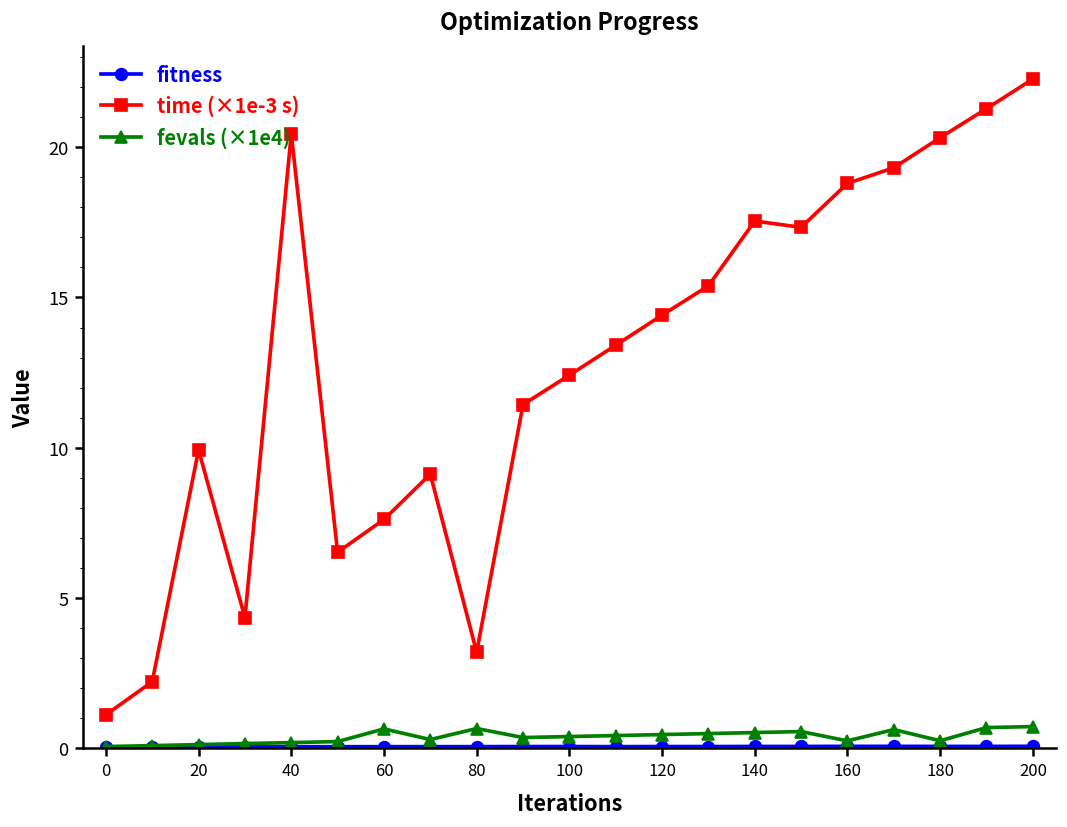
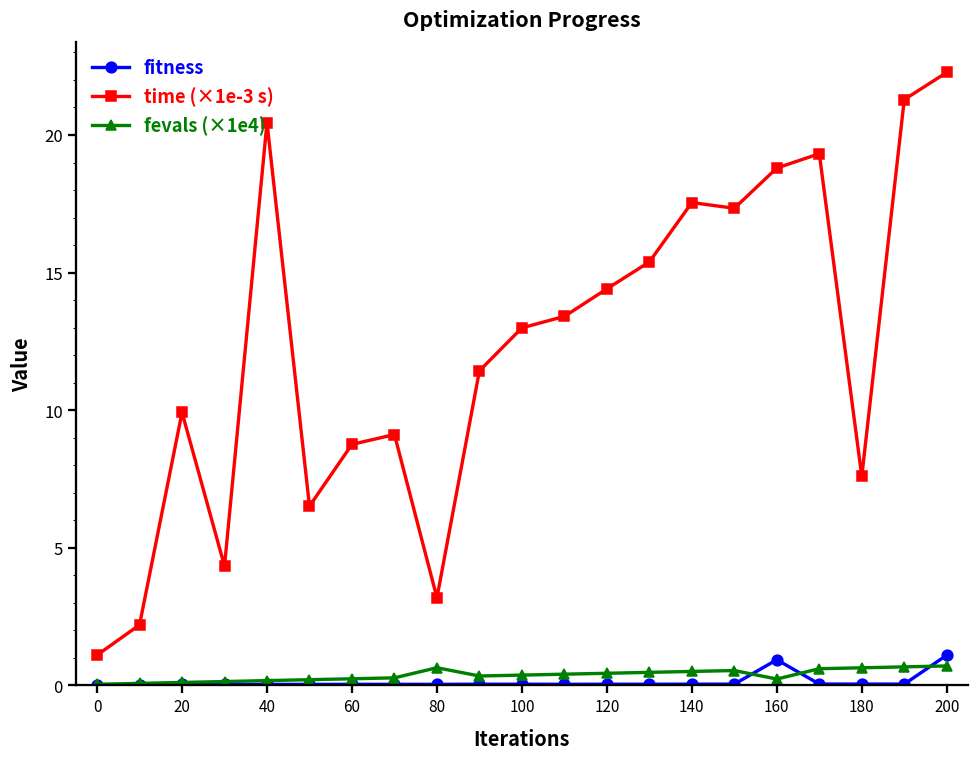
time (×1e-3 s), 60: 7.6 -> 8.8
fevals (×1e4), 60: 0.6 -> 0.2
time (×1e-3 s), 100: 12.4 -> 13.0
fitness, 160: 0.1 -> 0.9
time (×1e-3 s), 180: 20.3 -> 7.6
fevals (×1e4), 180: 0.2 -> 0.6
fitness, 200: 0.1 -> 1.1
